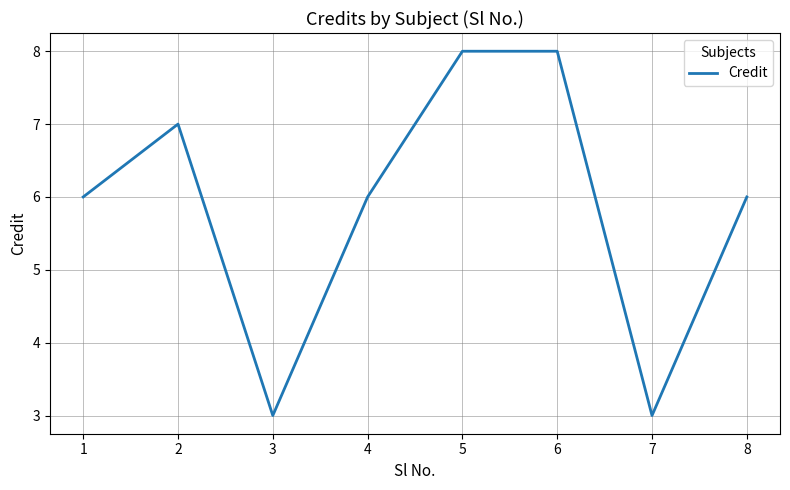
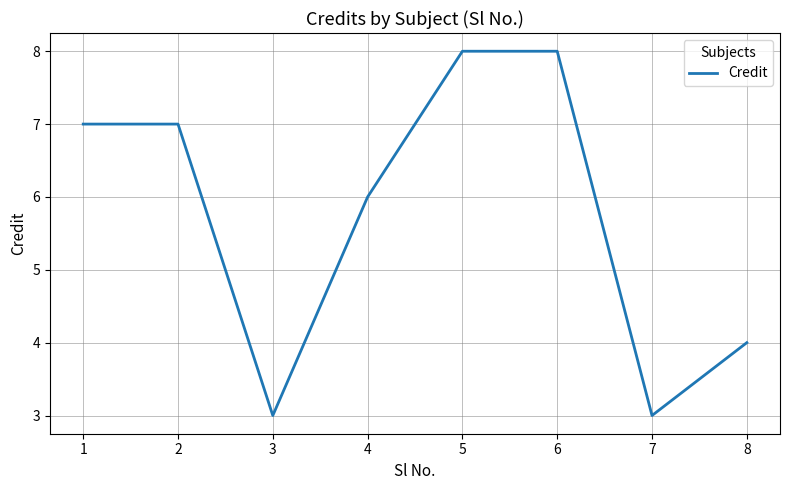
1: 6 -> 7
8: 6 -> 4
